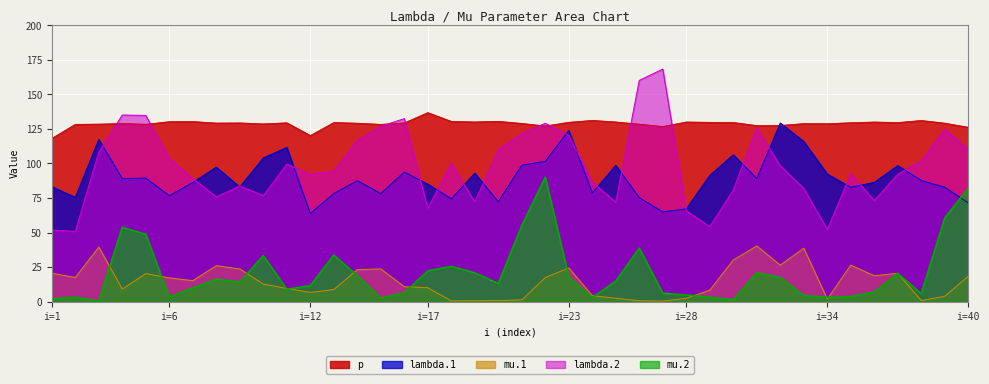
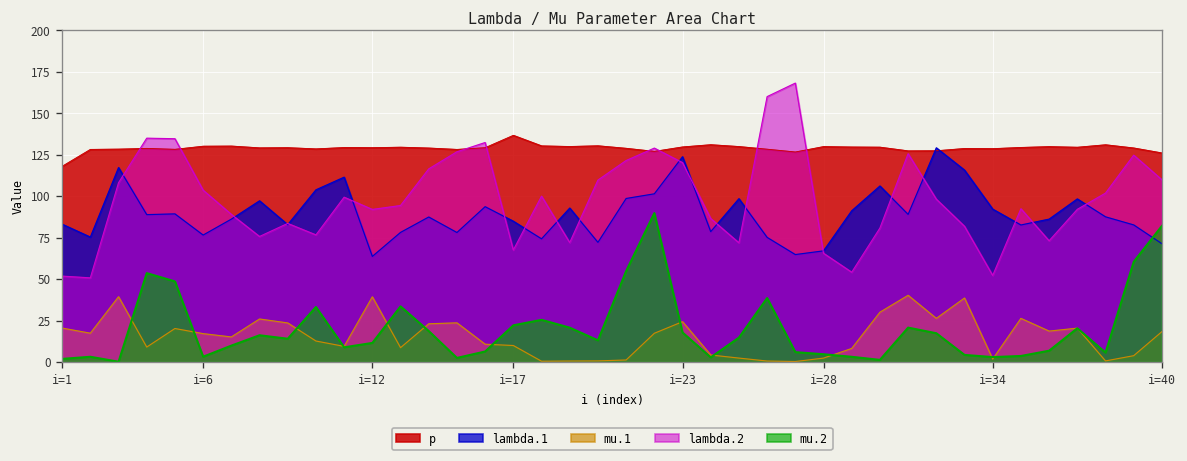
p, i=12: 120 -> 129
mu.1, i=12: 7 -> 39
